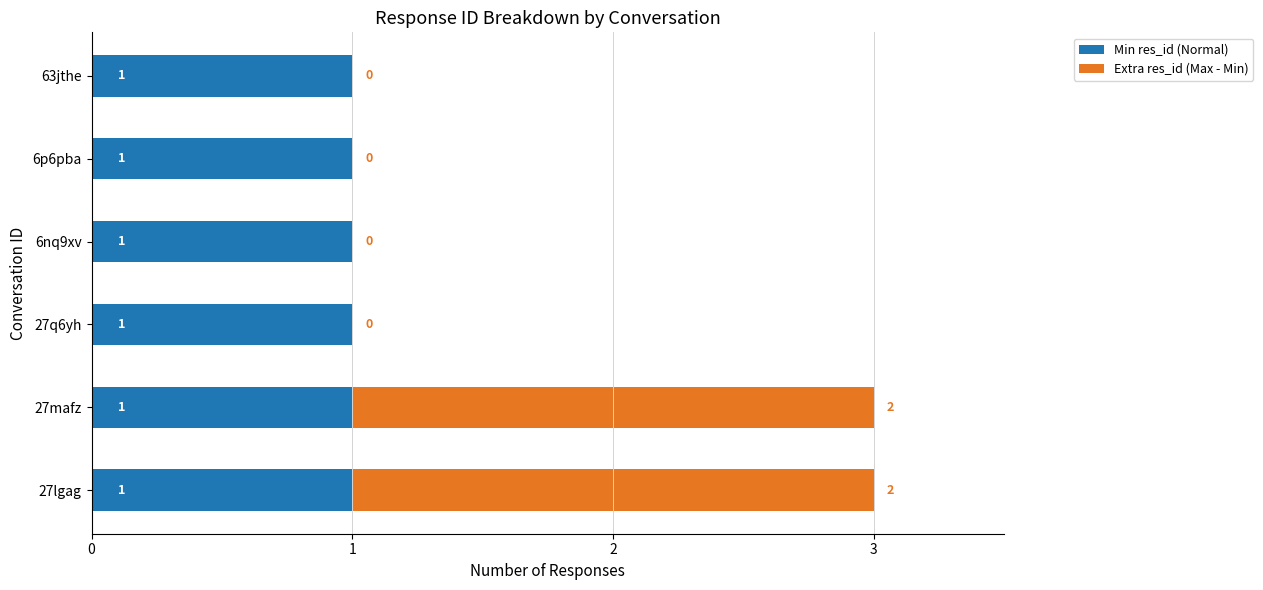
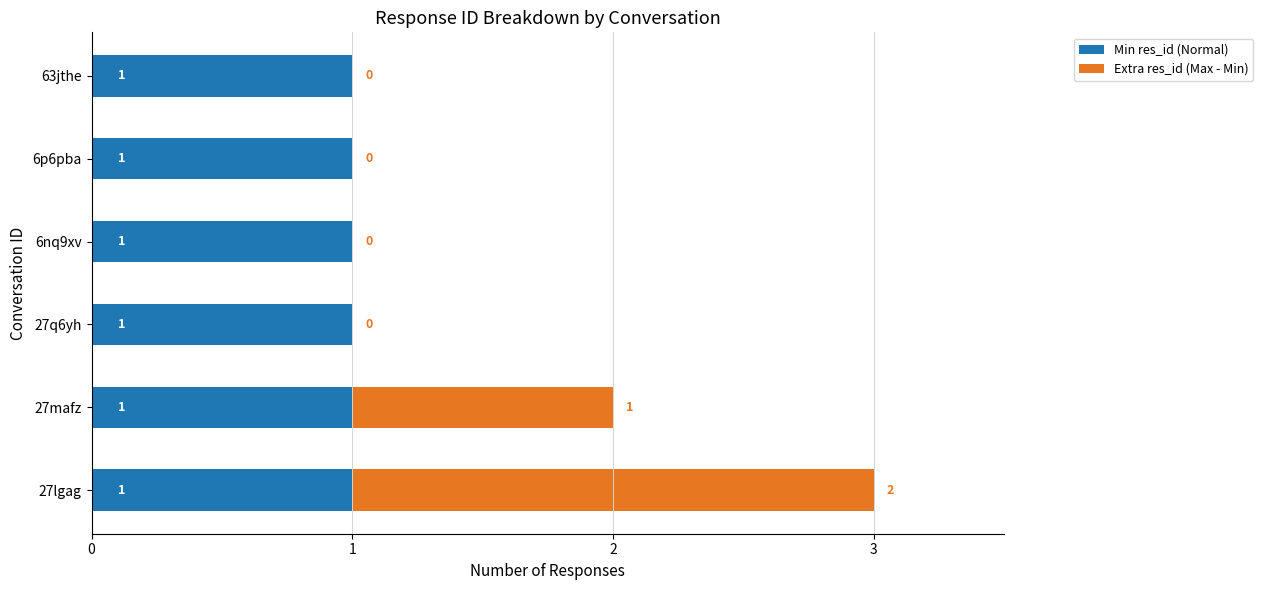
Extra res_id (Max - Min), 27mafz: 2 -> 1
